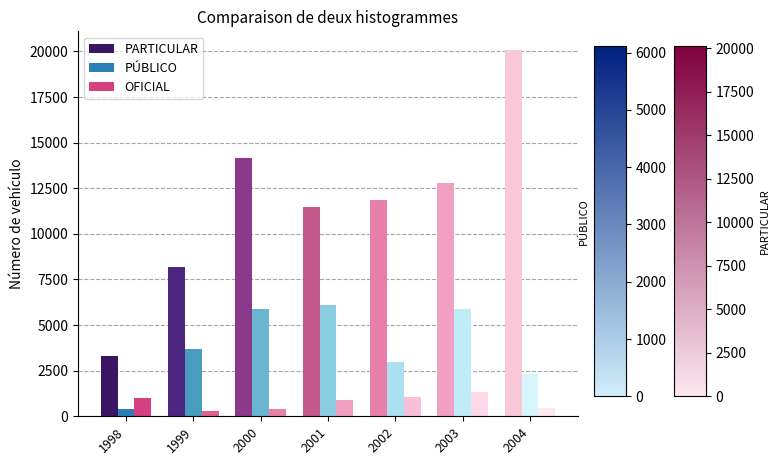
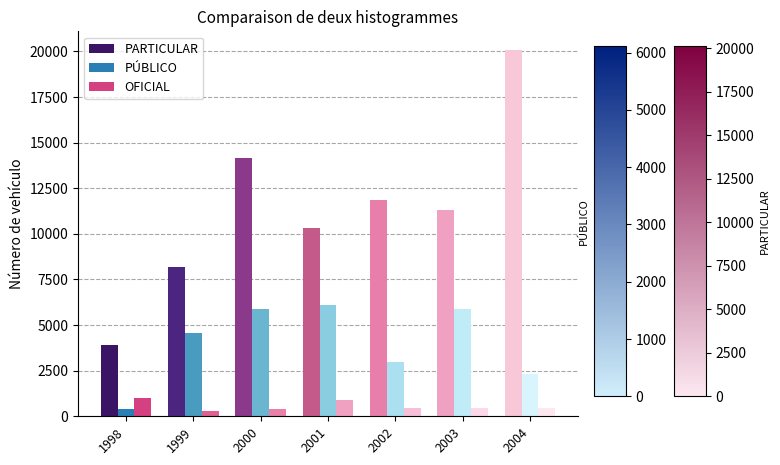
PARTICULAR, 1998: 3300 -> 3900
PÚBLICO, 1999: 3700 -> 4600
PARTICULAR, 2001: 11500 -> 10300
OFICIAL, 2002: 1000 -> 400
PARTICULAR, 2003: 12800 -> 11300
OFICIAL, 2003: 1300 -> 500
